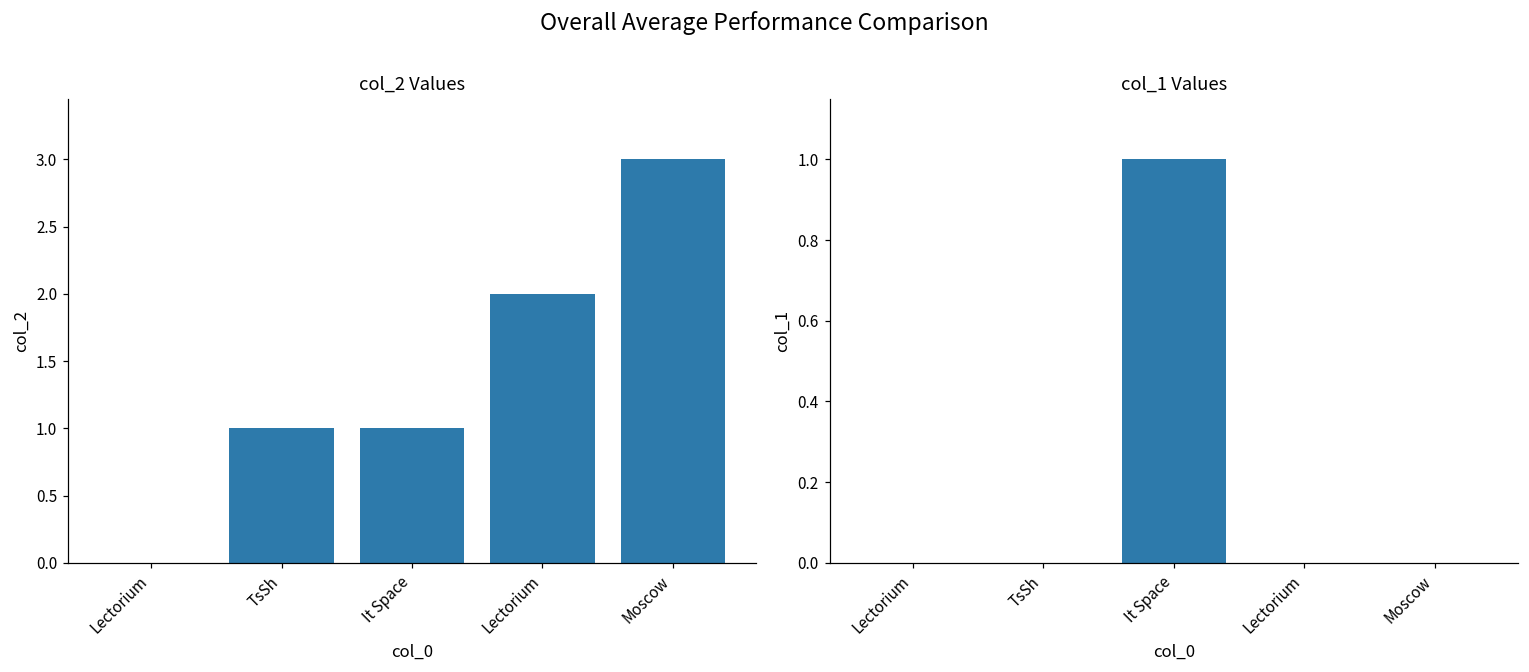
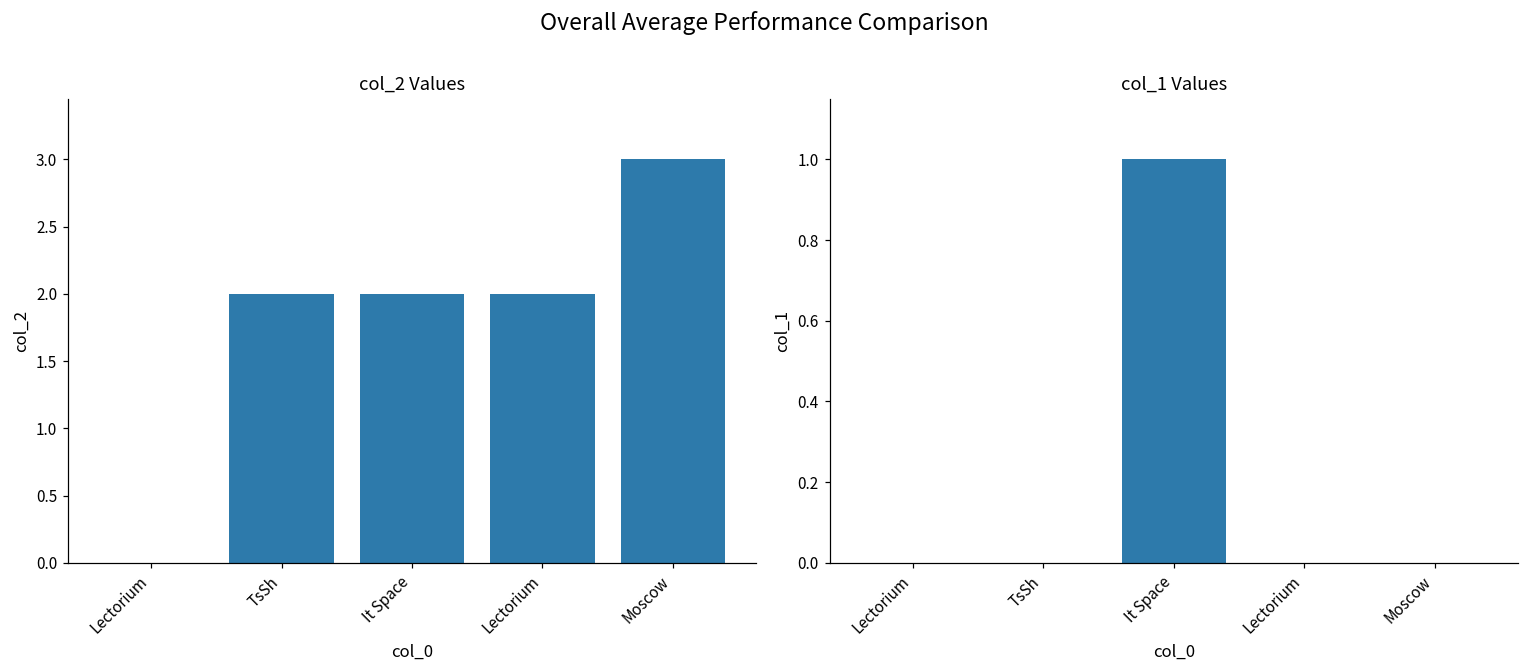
col_2 Values, TsSh: 1 -> 2
col_2 Values, It Space: 1 -> 2
